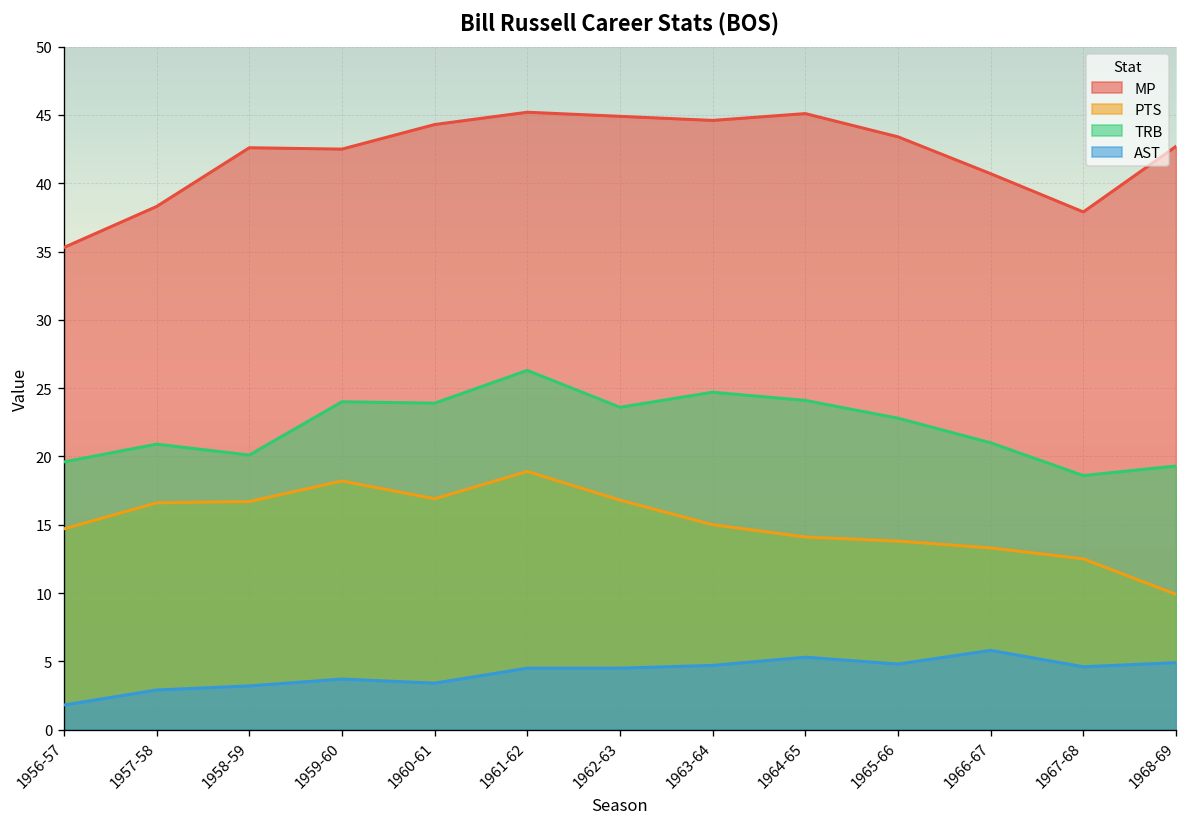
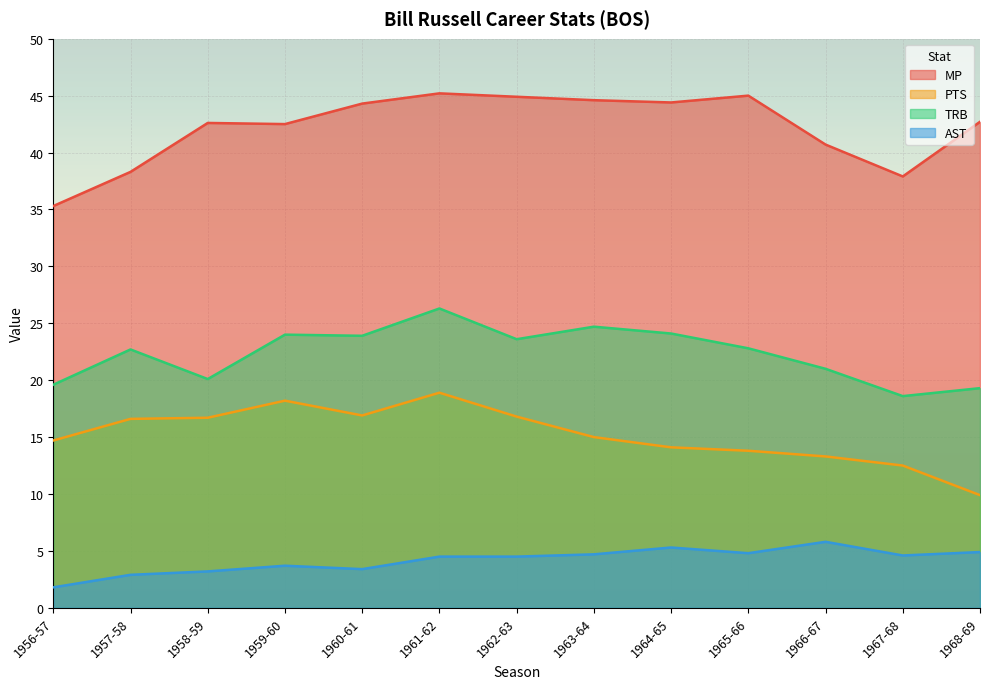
TRB, 1957-58: 20.9 -> 22.7
MP, 1964-65: 45.1 -> 44.4
MP, 1965-66: 43.4 -> 45.0
